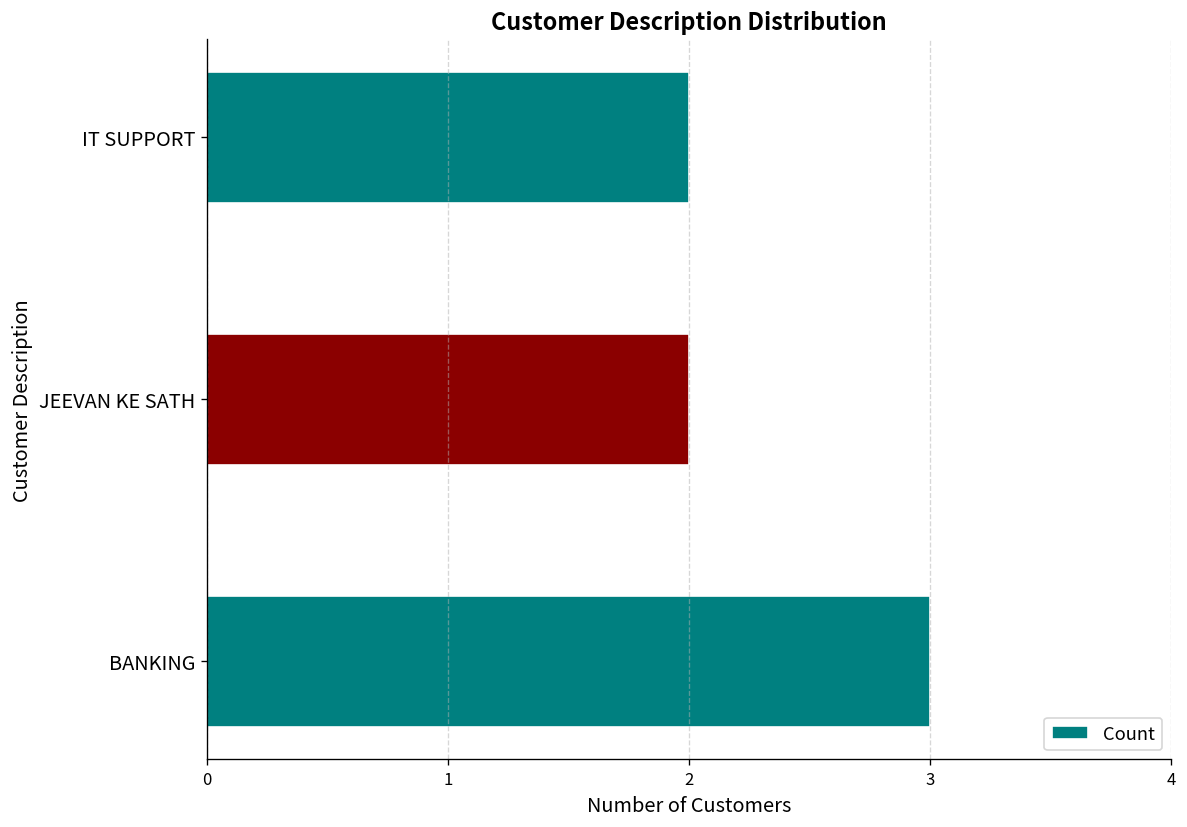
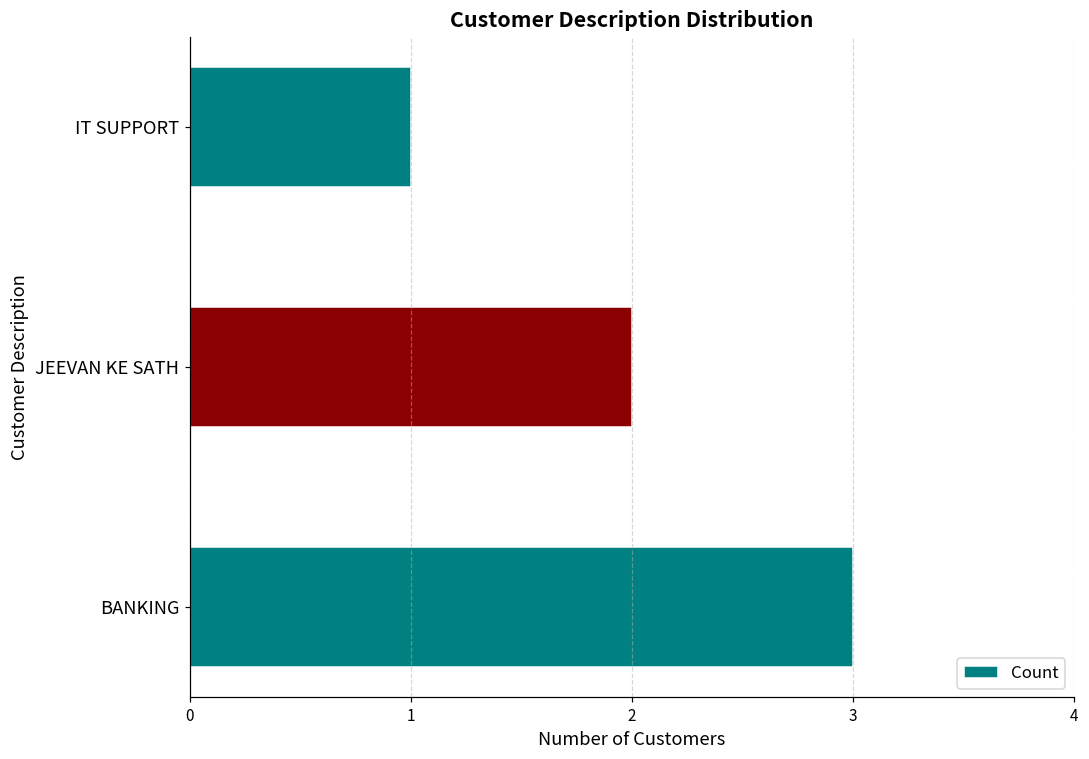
IT SUPPORT: 2 -> 1
